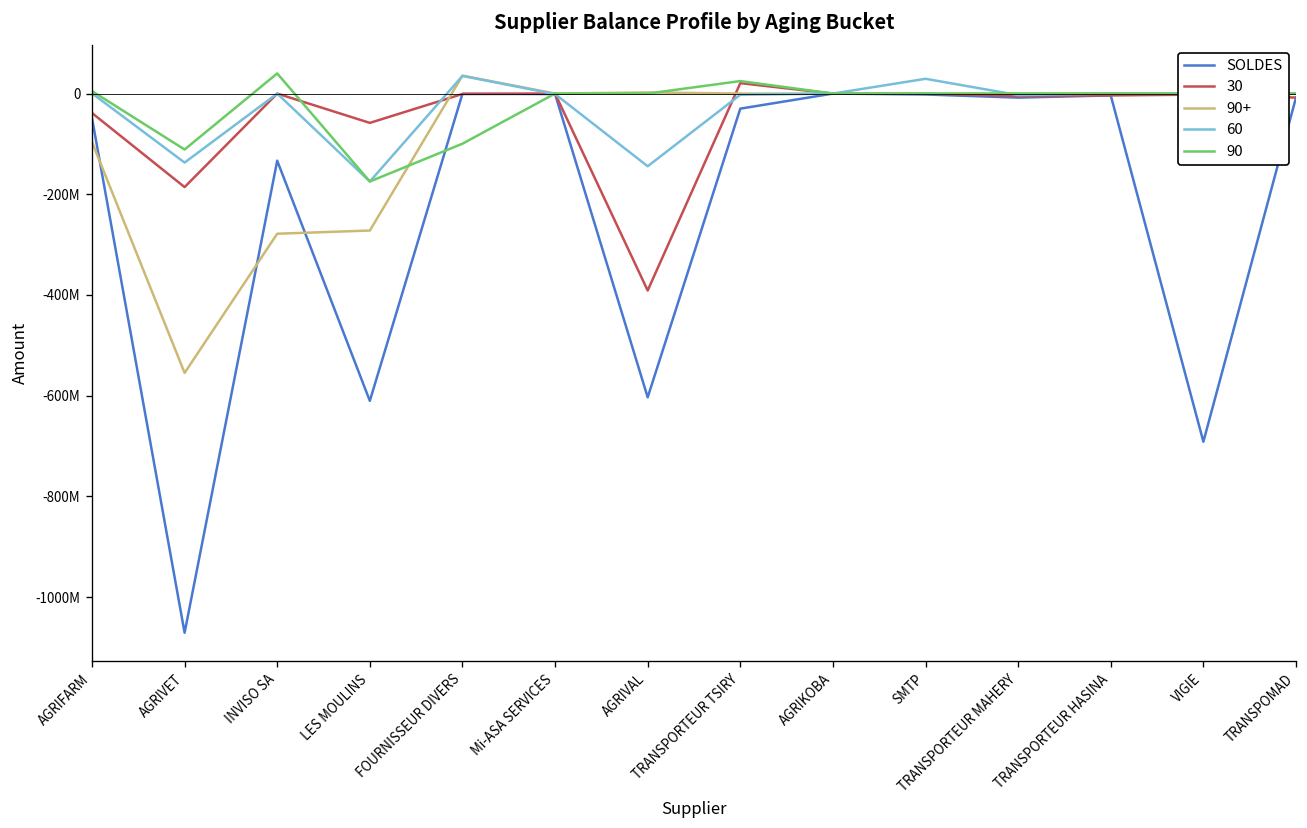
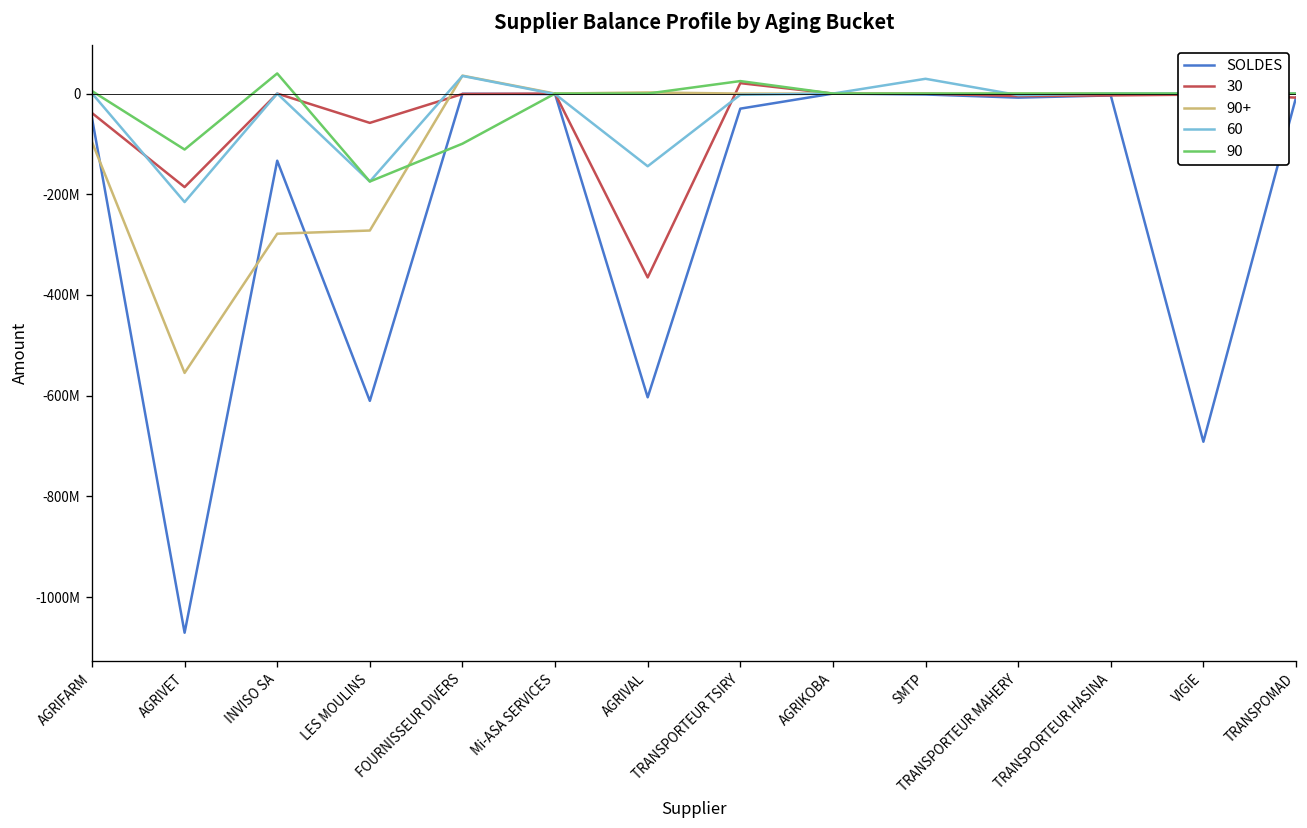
60, AGRIVET: -140000000 -> -220000000
30, AGRIVAL: -390000000 -> -370000000
